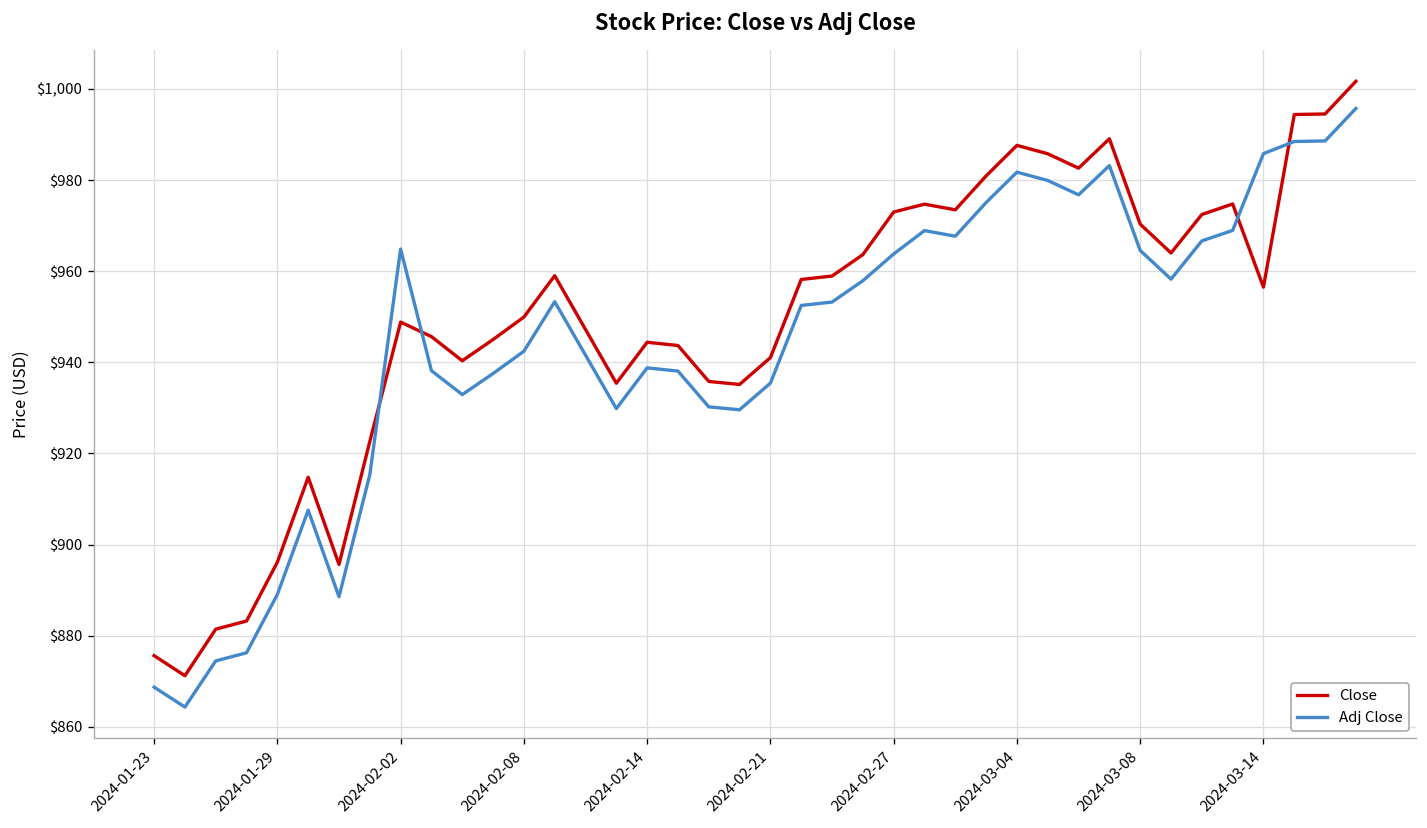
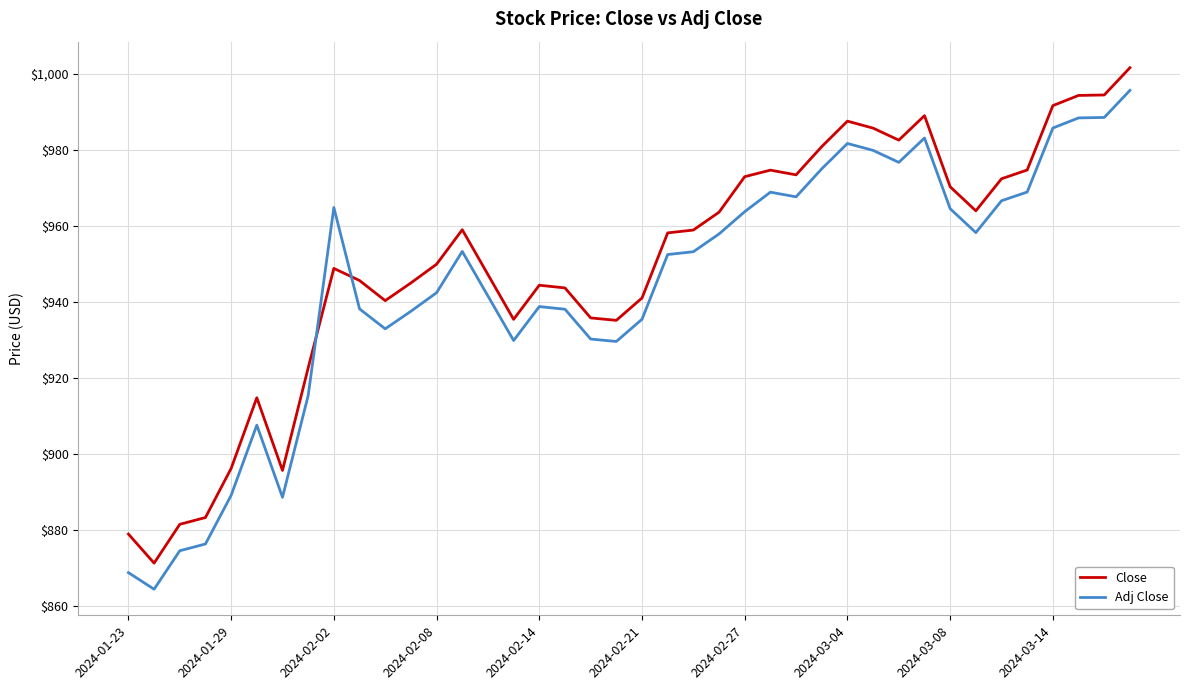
Close, 2024-01-23: $876 -> $879
Close, 2024-03-14: $956 -> $992
